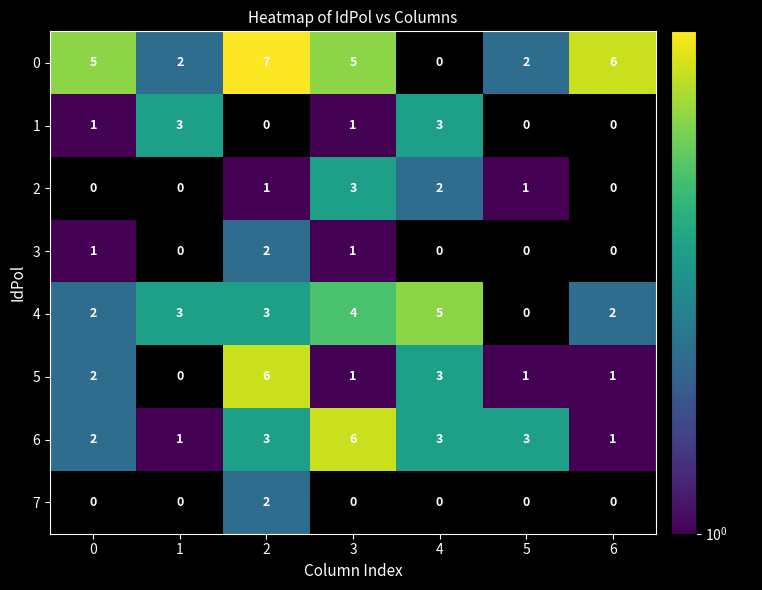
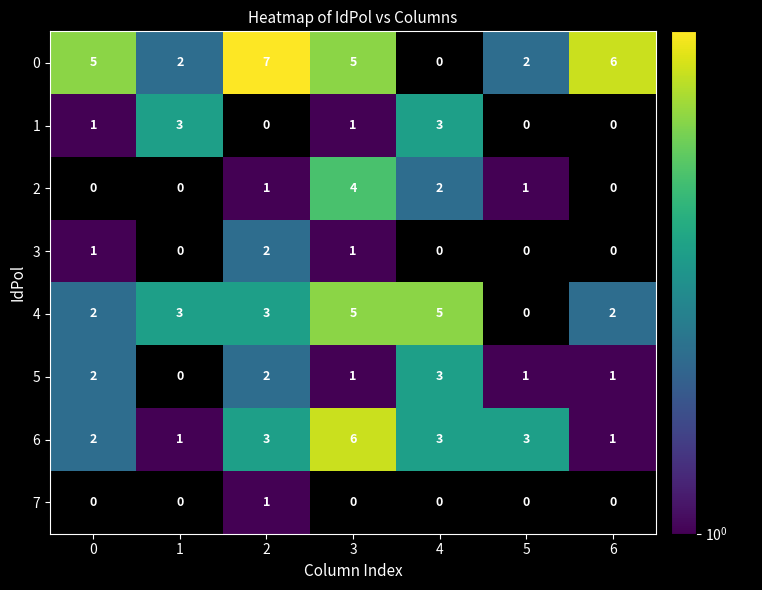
2, 3: 3 -> 4
4, 3: 4 -> 5
5, 2: 6 -> 2
7, 2: 2 -> 1
